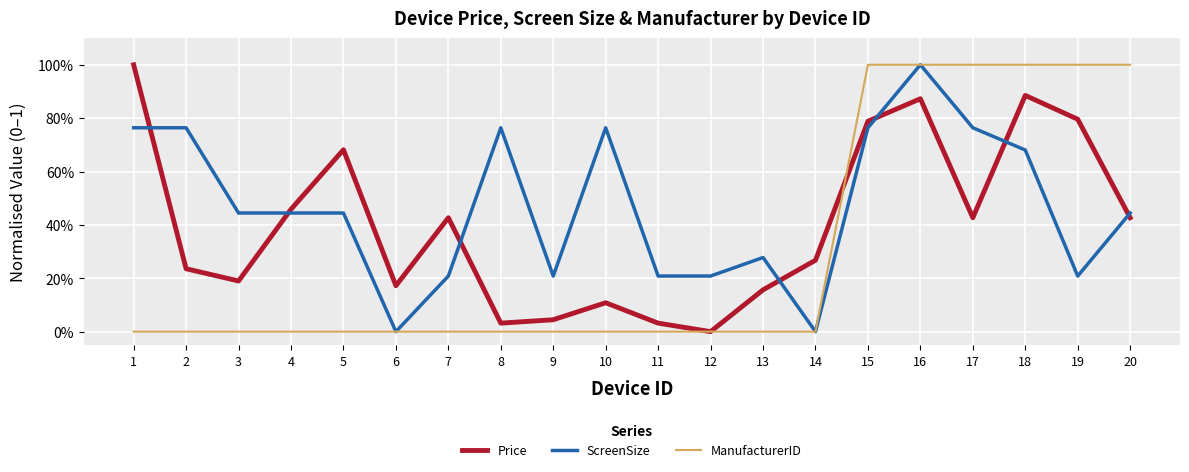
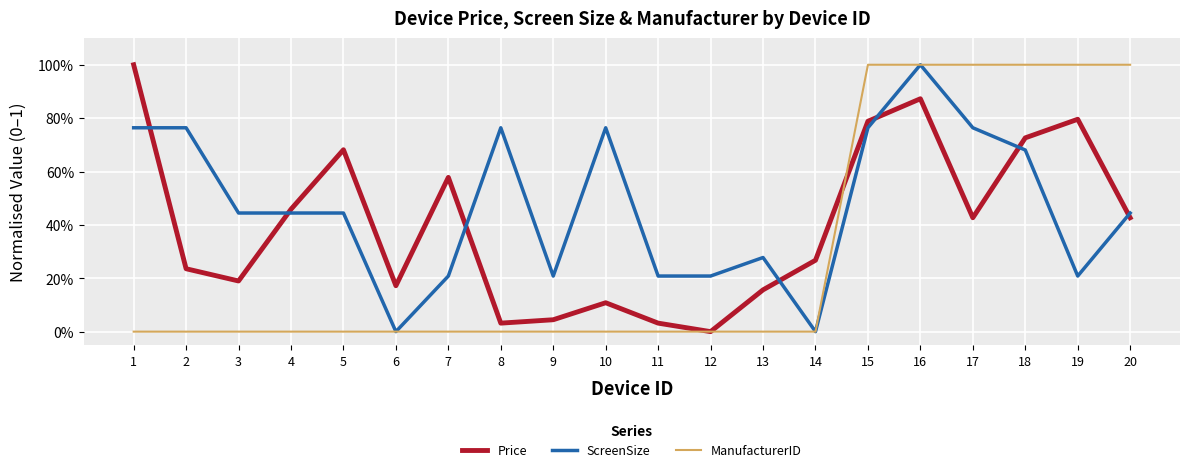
Price, 7: 43% -> 58%
Price, 18: 89% -> 73%
